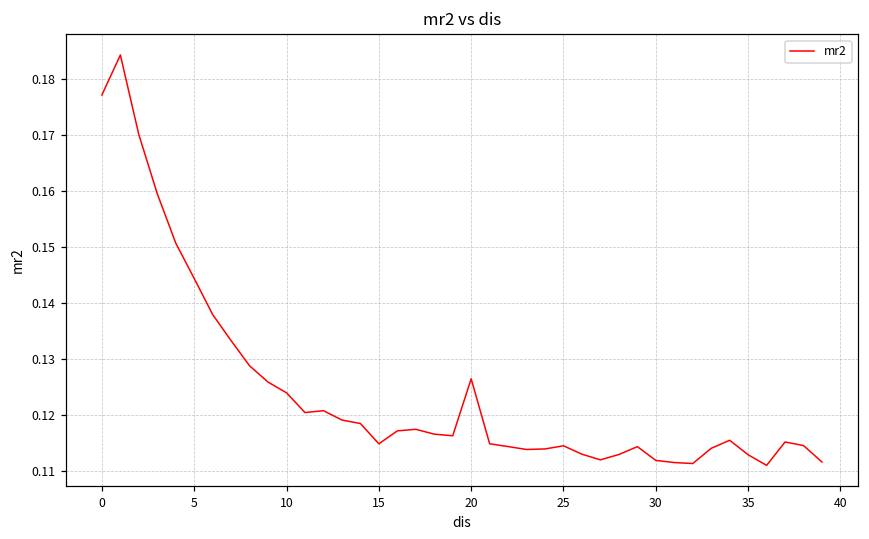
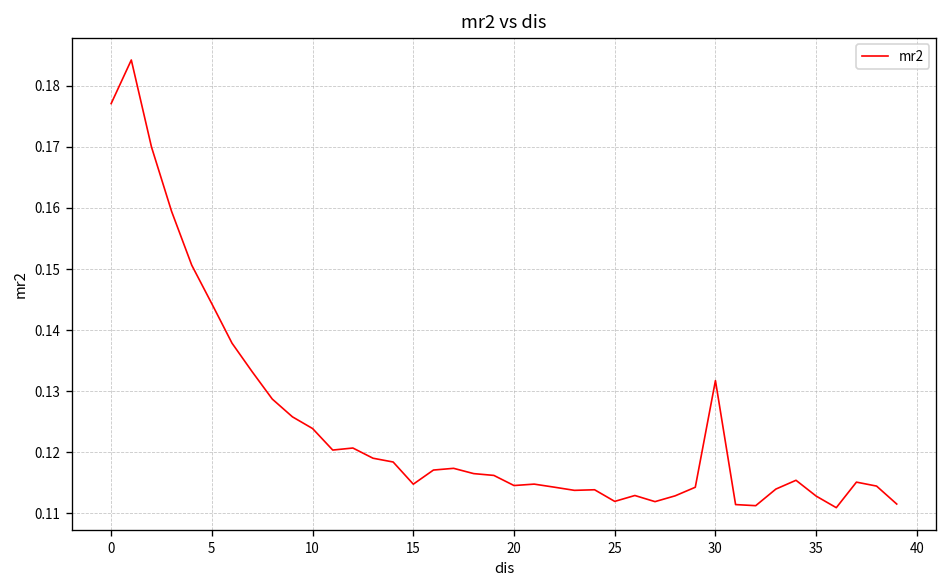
20: 0.126 -> 0.115
25: 0.114 -> 0.112
30: 0.112 -> 0.132
